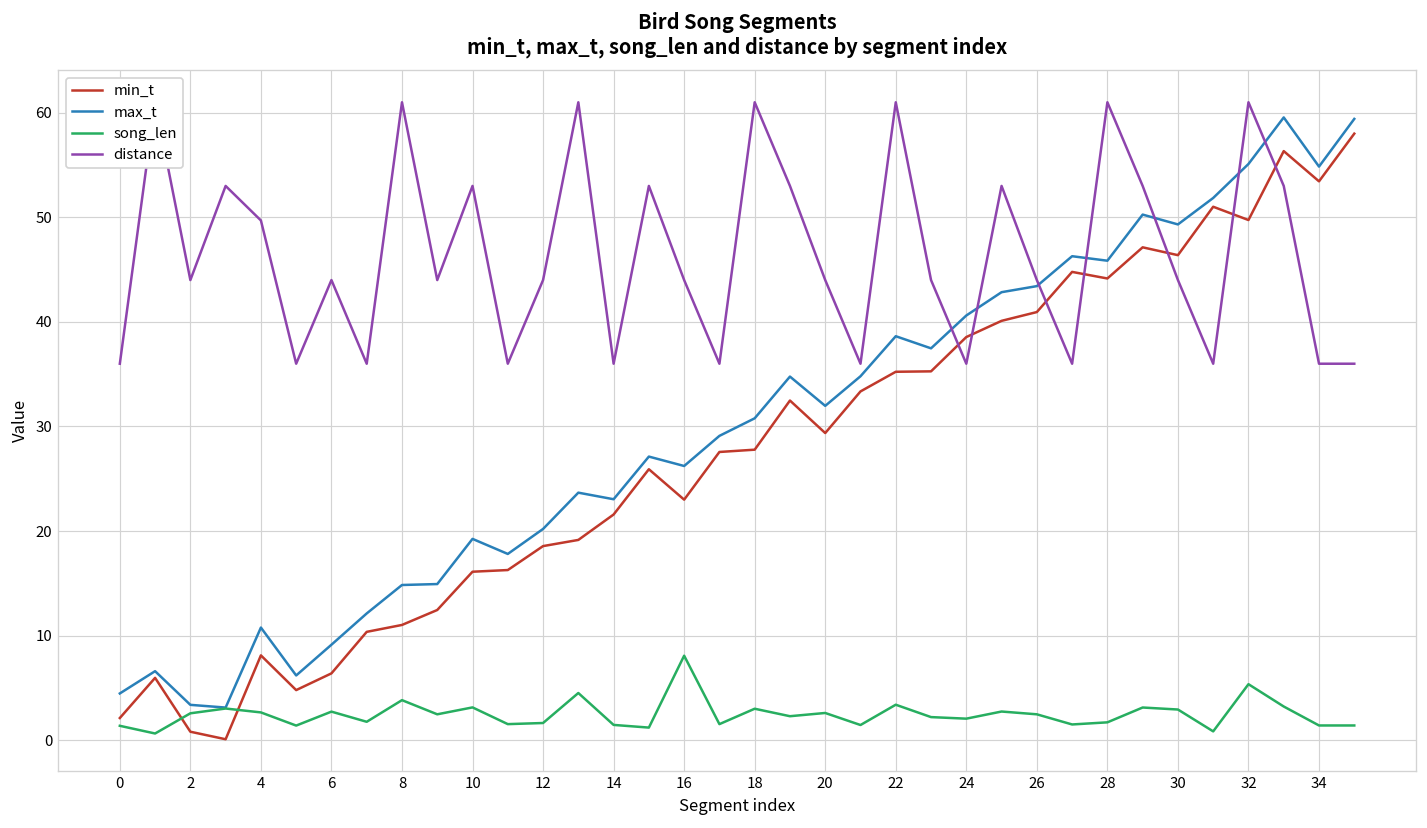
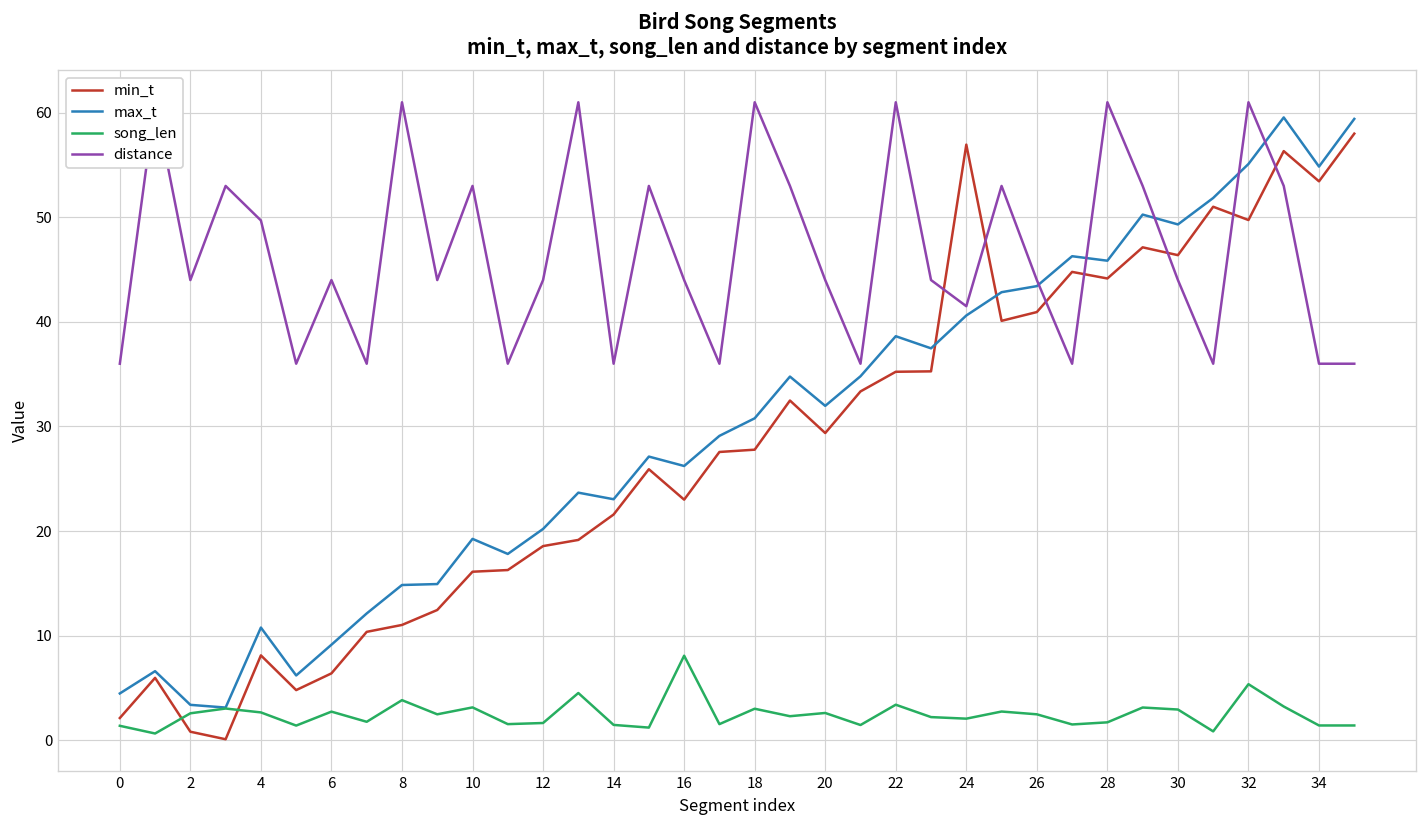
min_t, 24: 39 -> 57
distance, 24: 36 -> 42
